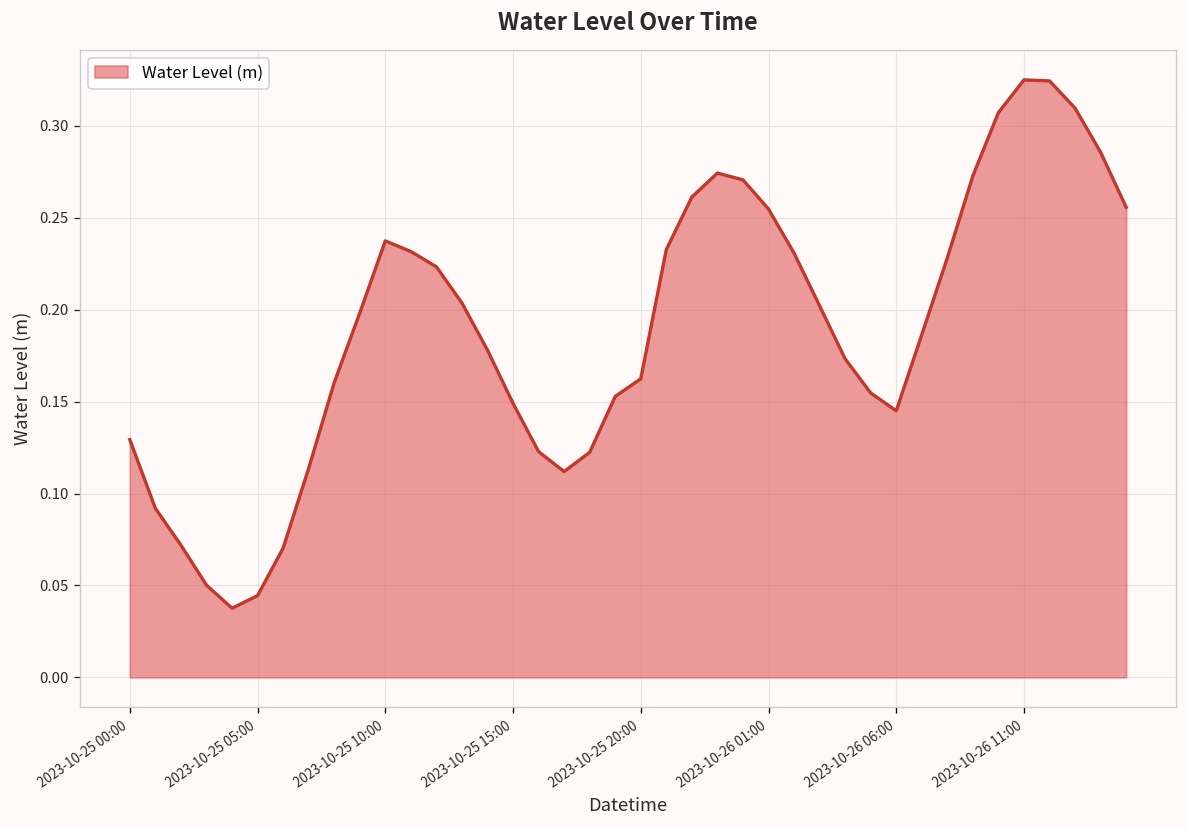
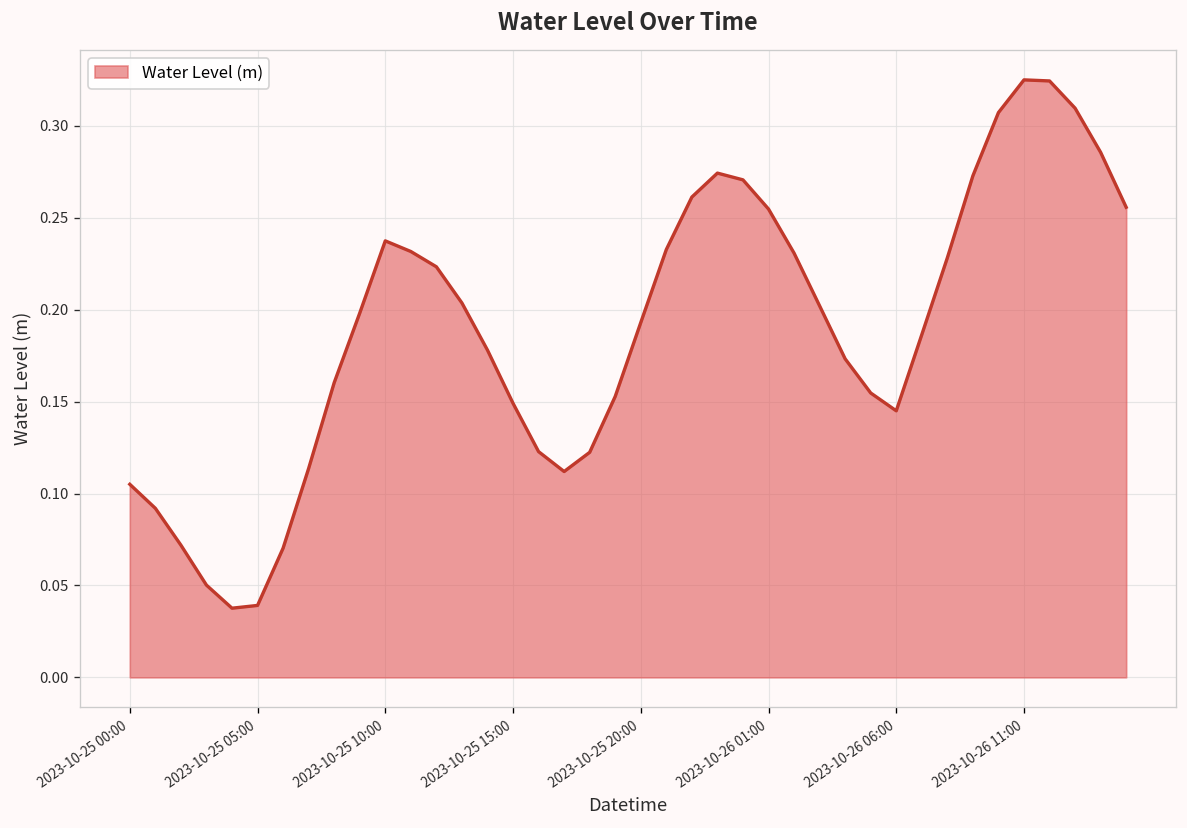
2023-10-25 00:00: 0.129 -> 0.105
2023-10-25 05:00: 0.044 -> 0.039
2023-10-25 20:00: 0.162 -> 0.193
